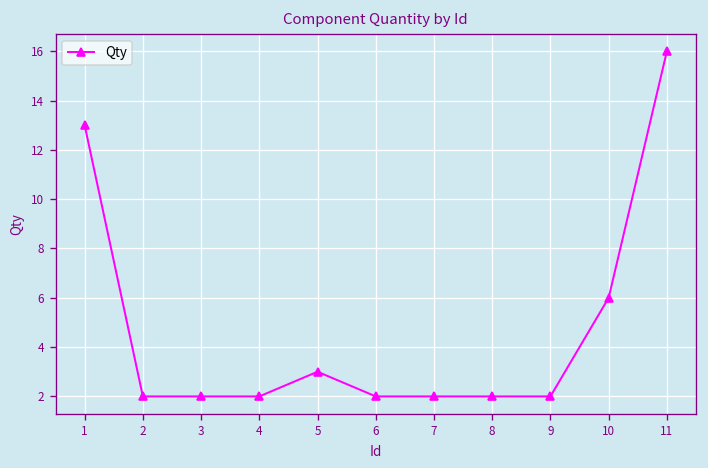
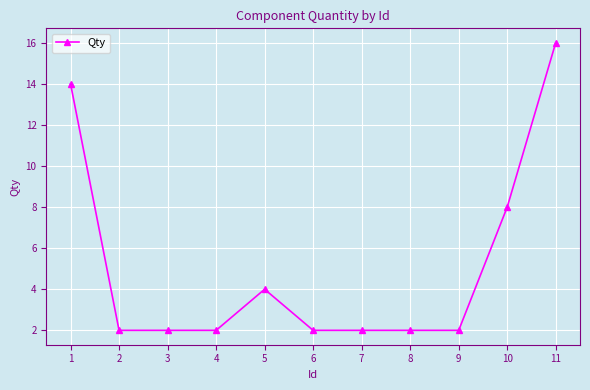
1: 13 -> 14
5: 3 -> 4
10: 6 -> 8
